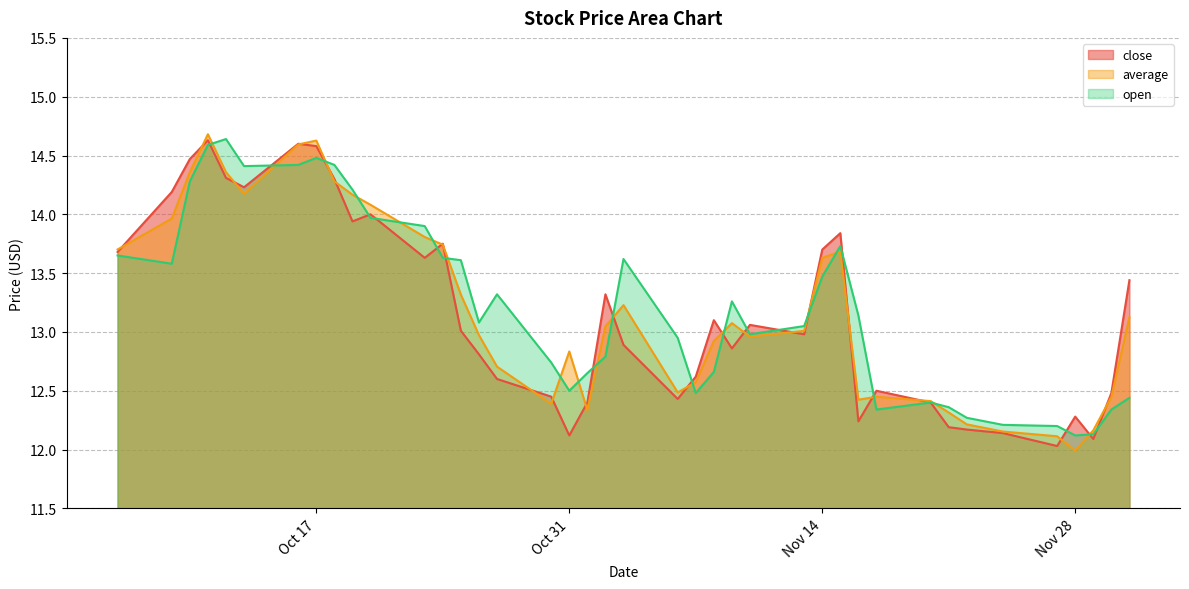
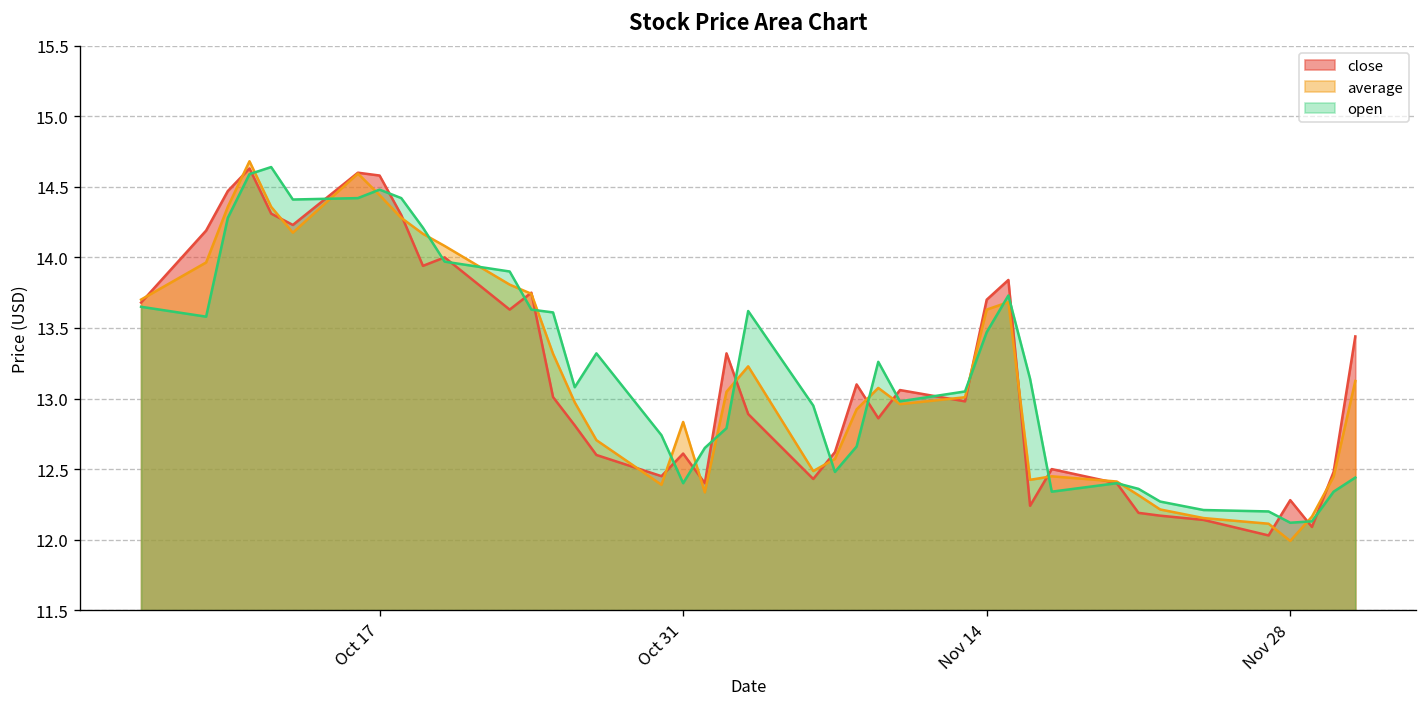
average, Oct 17: 14.63 -> 14.44
close, Oct 31: 12.12 -> 12.61
open, Oct 31: 12.5 -> 12.4
